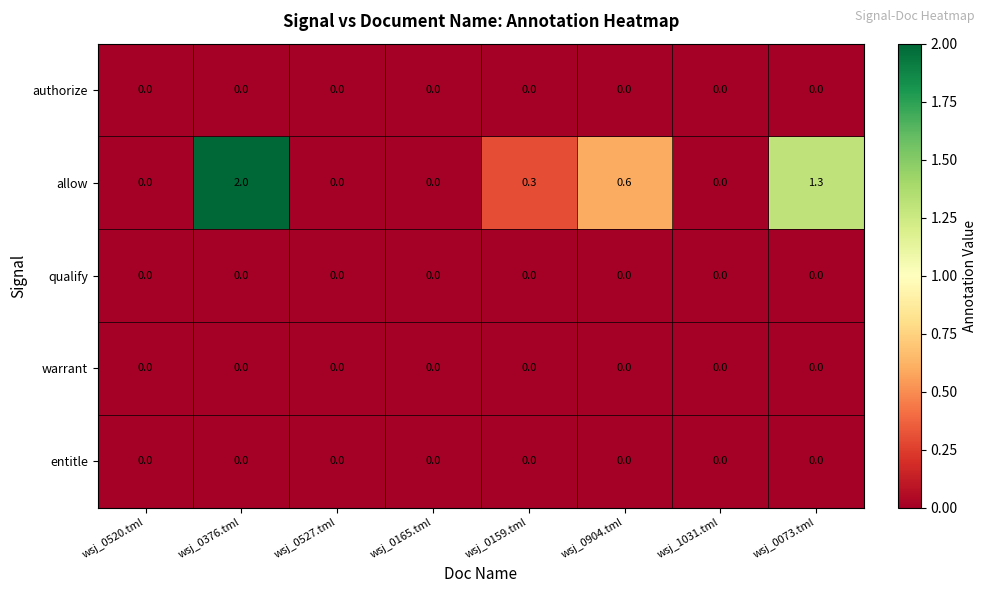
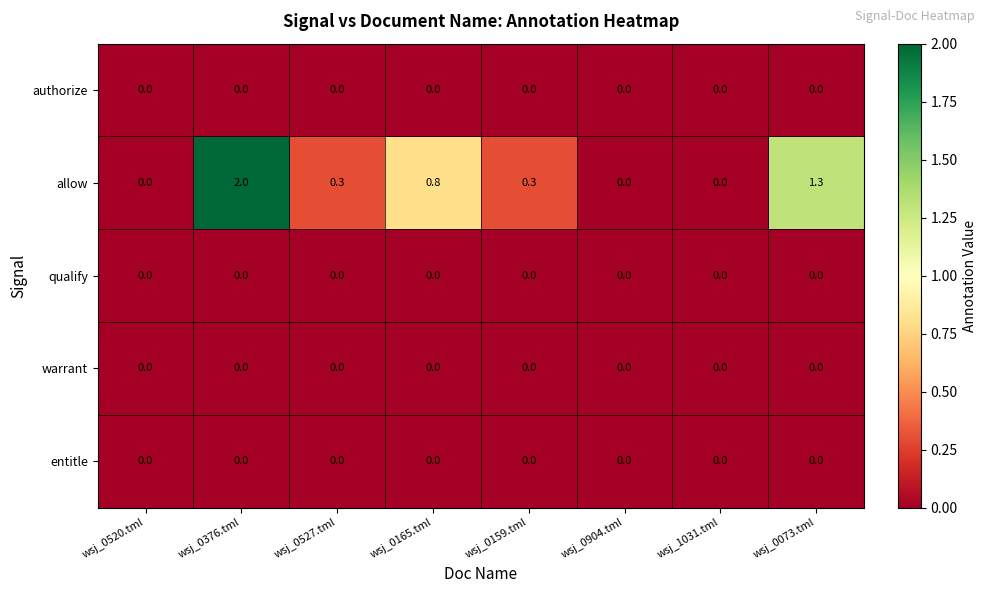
allow, wsj_0527.tml: 0.0 -> 0.3
allow, wsj_0165.tml: 0.0 -> 0.8
allow, wsj_0904.tml: 0.6 -> 0.0
